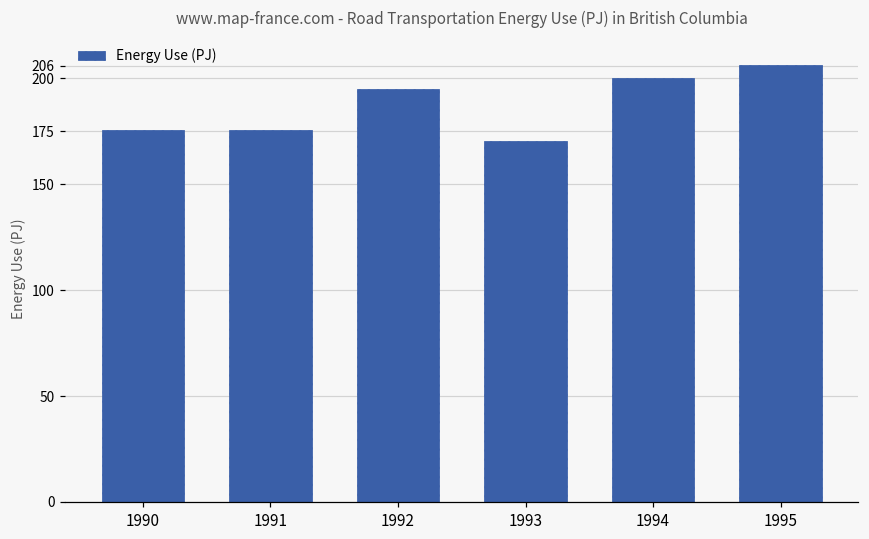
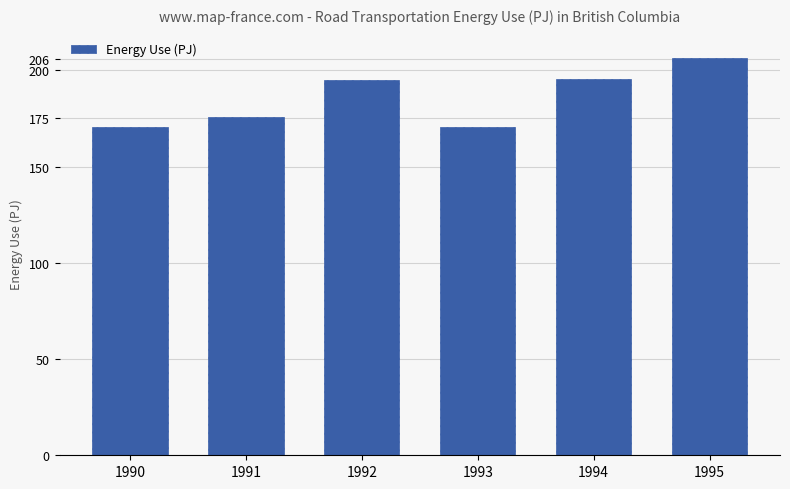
1990: 176 -> 170
1994: 200 -> 196
